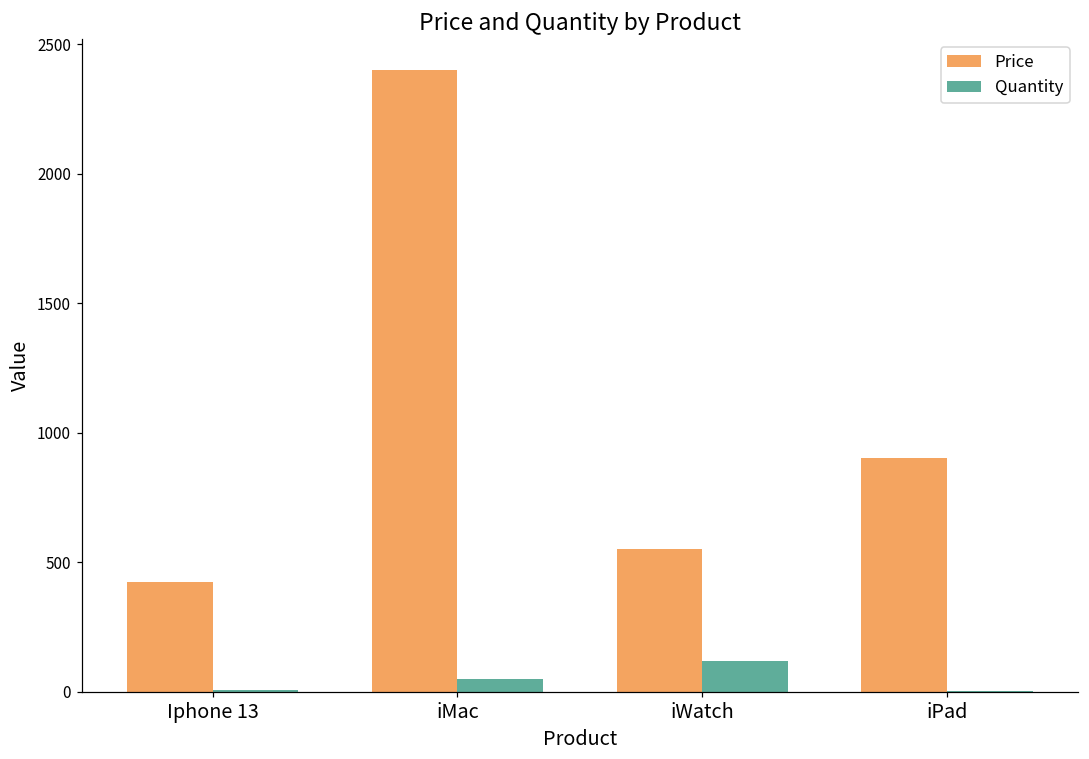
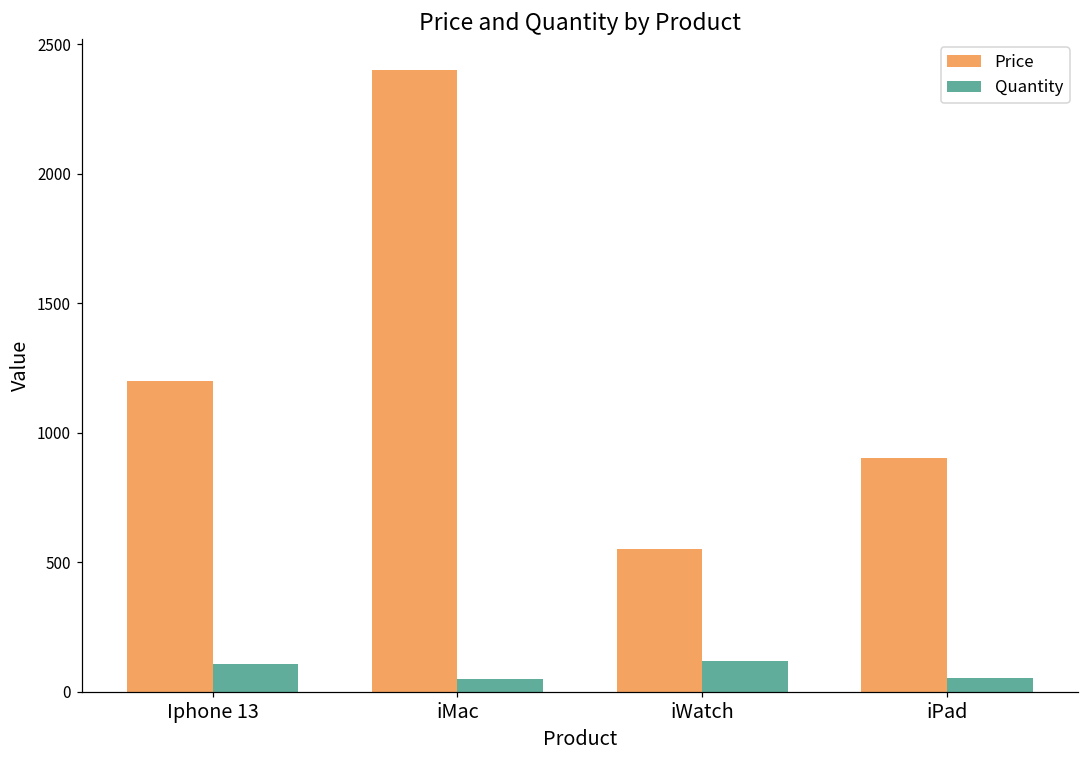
Price, Iphone 13: 430 -> 1200
Quantity, Iphone 13: 10 -> 110
Quantity, iPad: 0 -> 50
